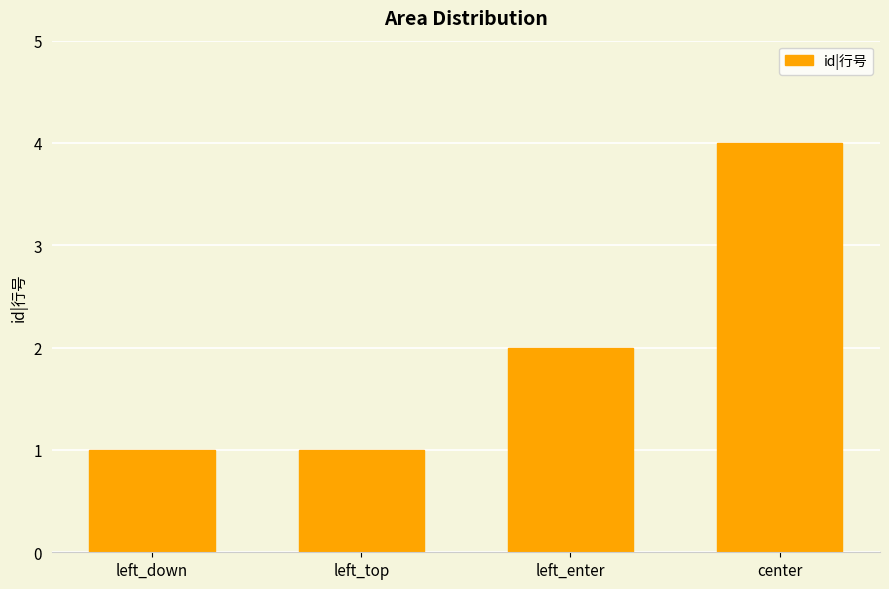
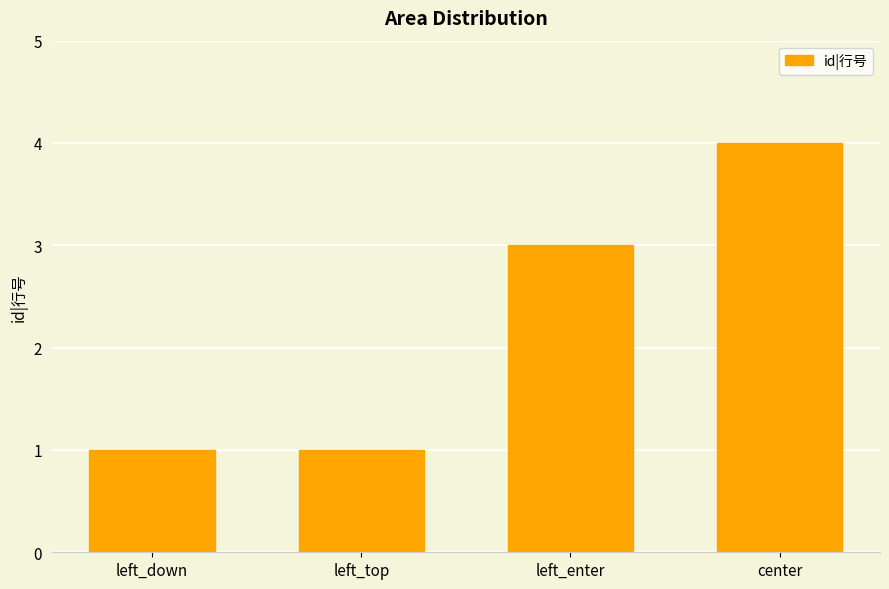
left_enter: 2 -> 3
